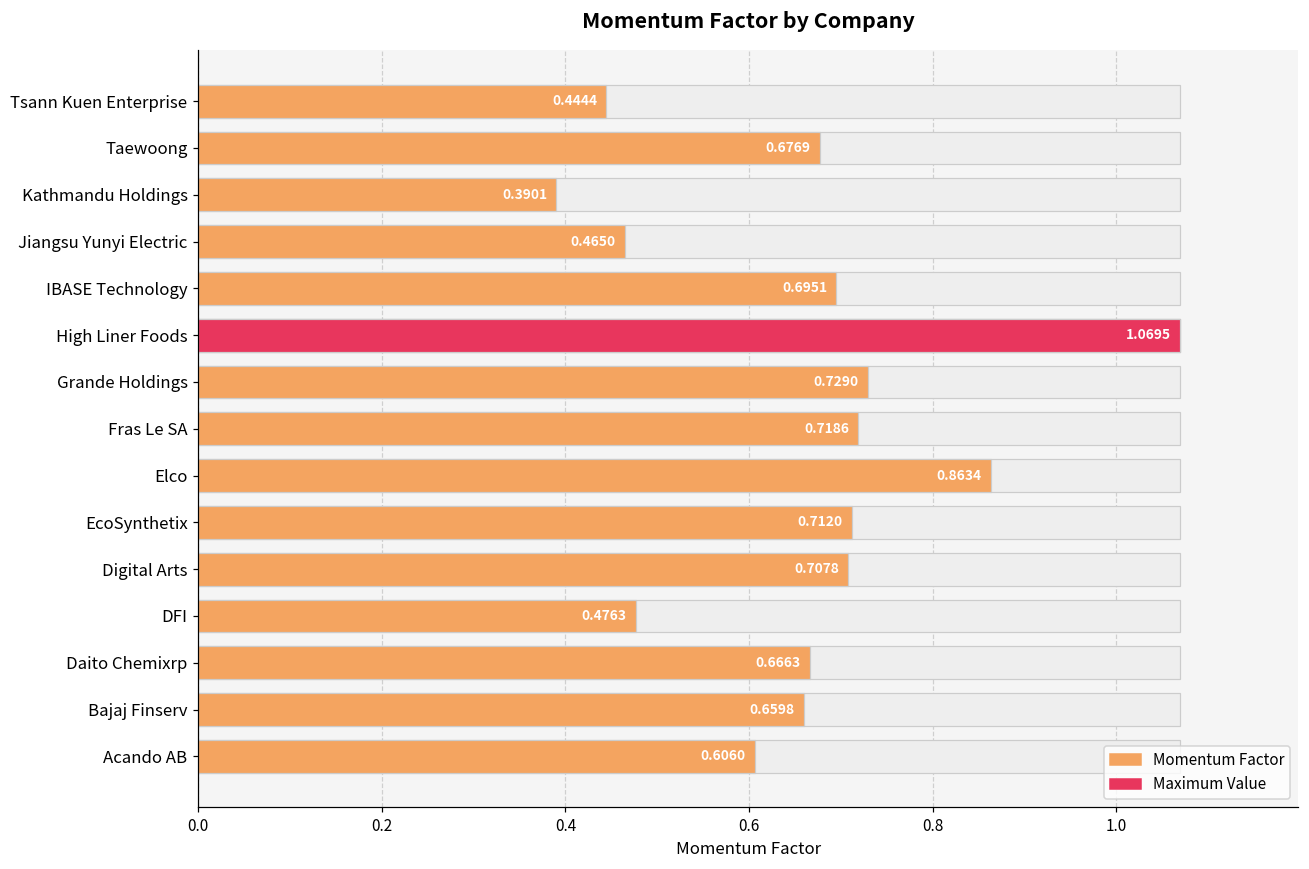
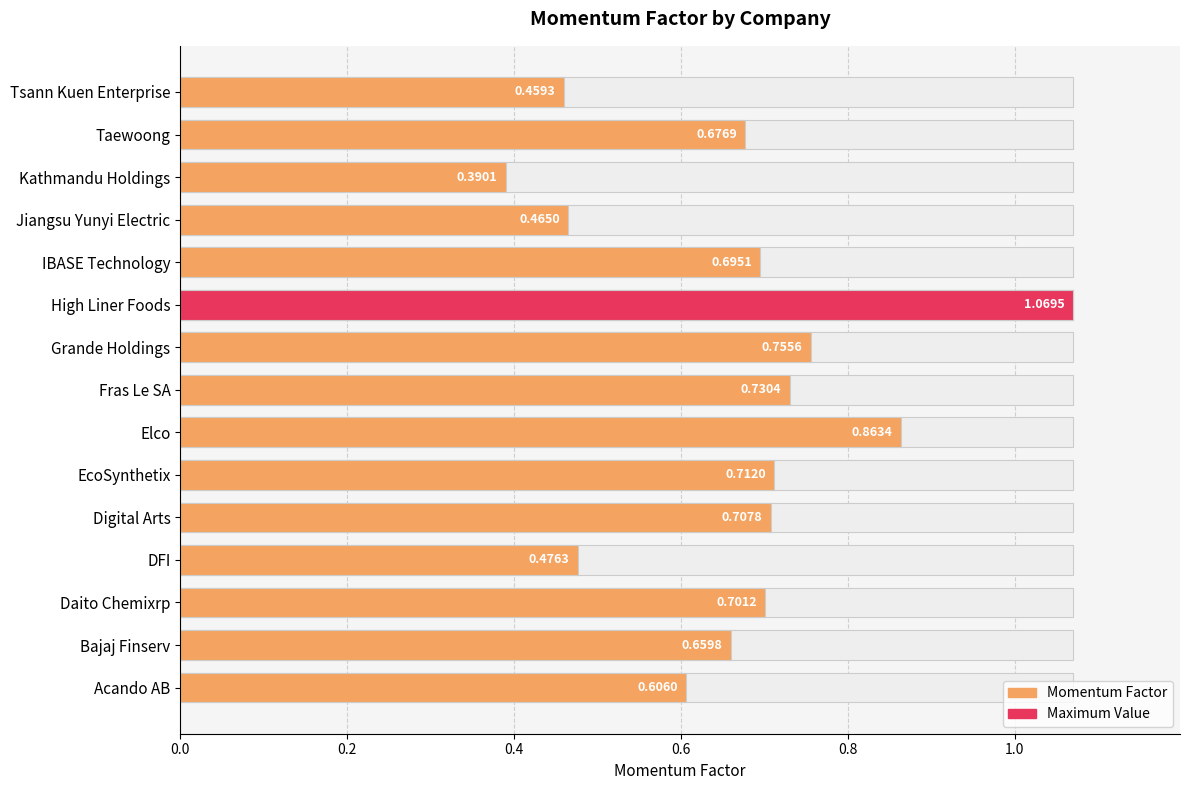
Momentum Factor, Tsann Kuen Enterprise: 0.4444 -> 0.4593
Momentum Factor, Grande Holdings: 0.7290 -> 0.7556
Momentum Factor, Fras Le SA: 0.7186 -> 0.7304
Momentum Factor, Daito Chemixrp: 0.6663 -> 0.7012
